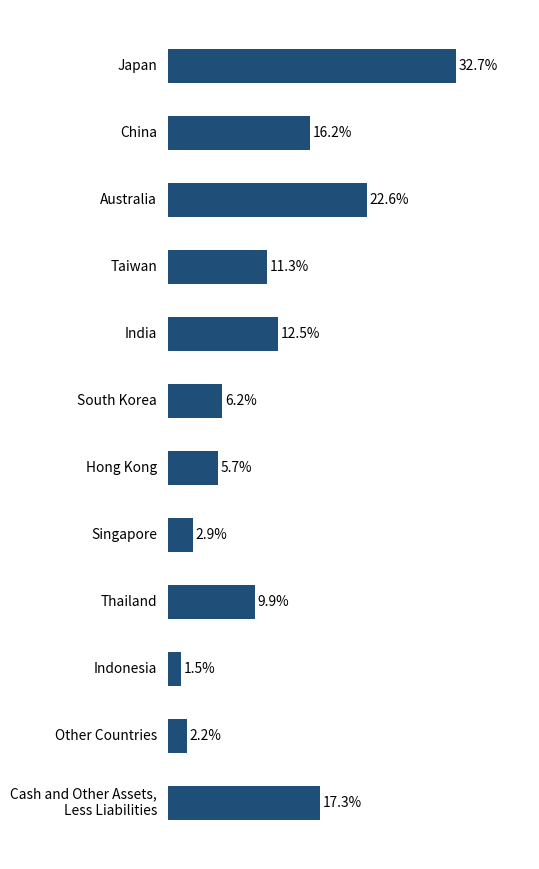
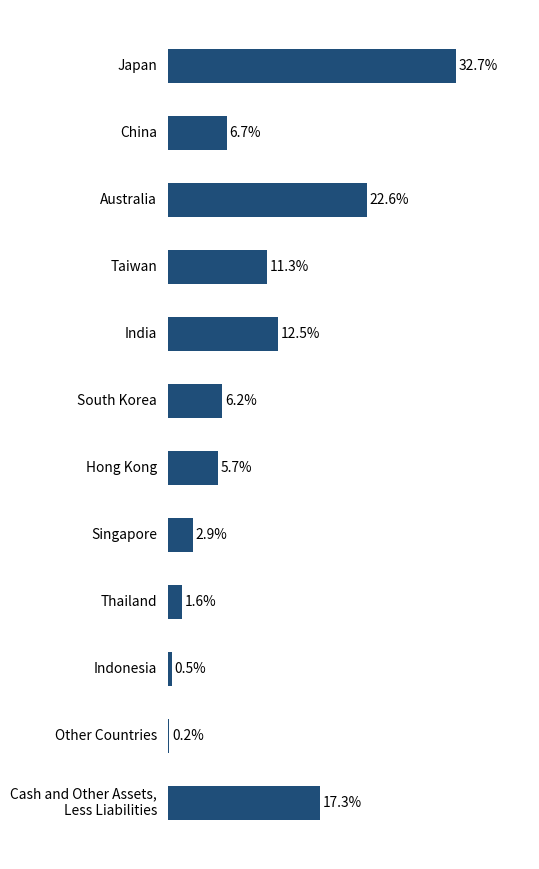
China: 16.2% -> 6.7%
Thailand: 9.9% -> 1.6%
Indonesia: 1.5% -> 0.5%
Other Countries: 2.2% -> 0.2%
